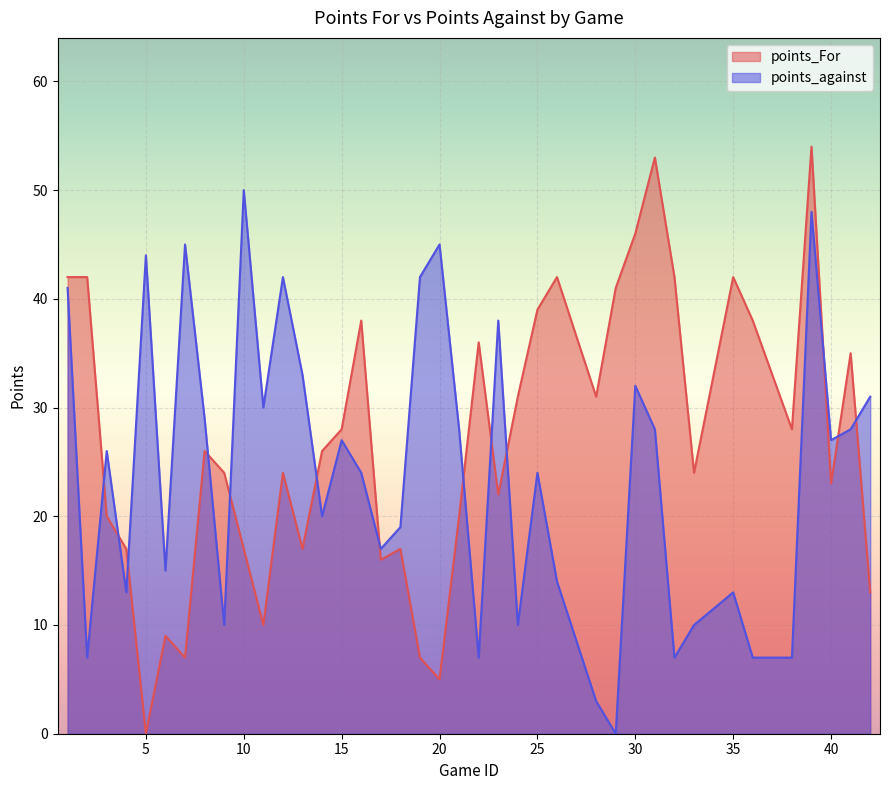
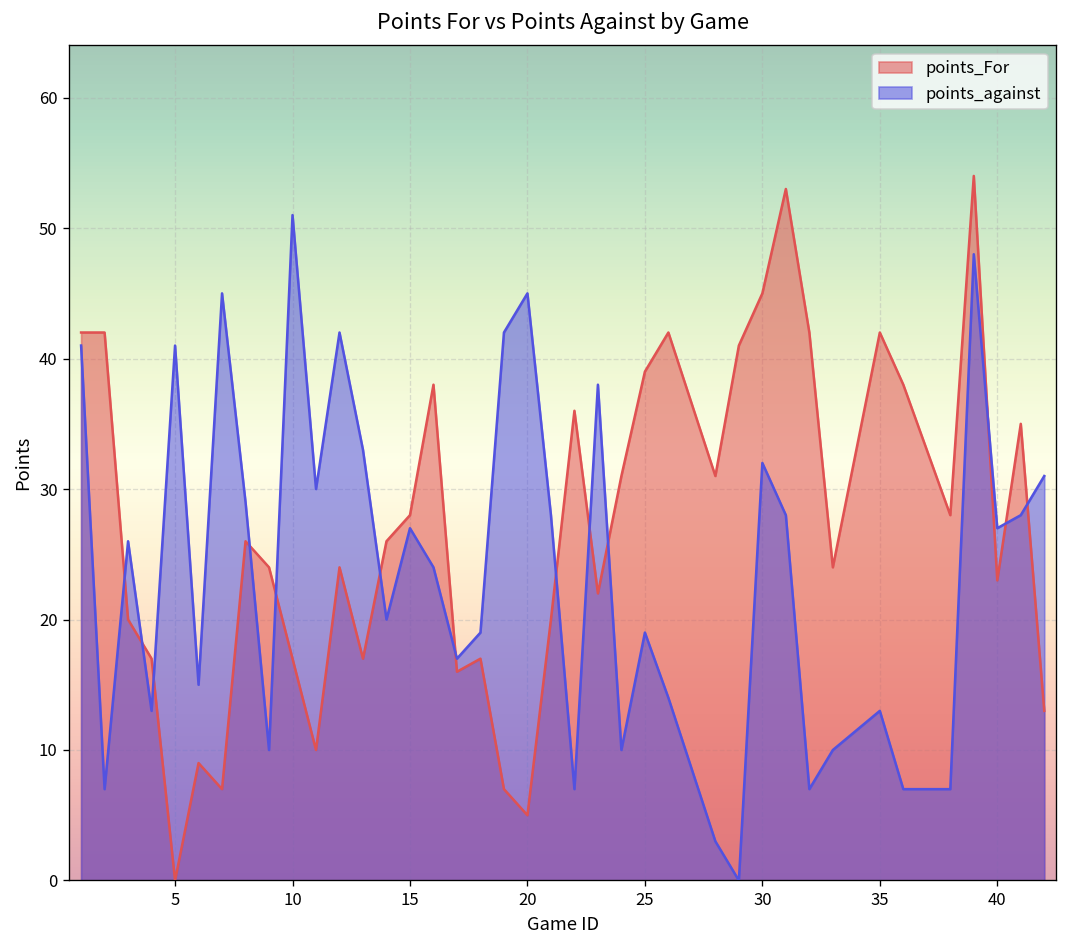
points_against, 5: 44 -> 41
points_against, 10: 50 -> 51
points_against, 25: 24 -> 19
points_For, 30: 46 -> 45
